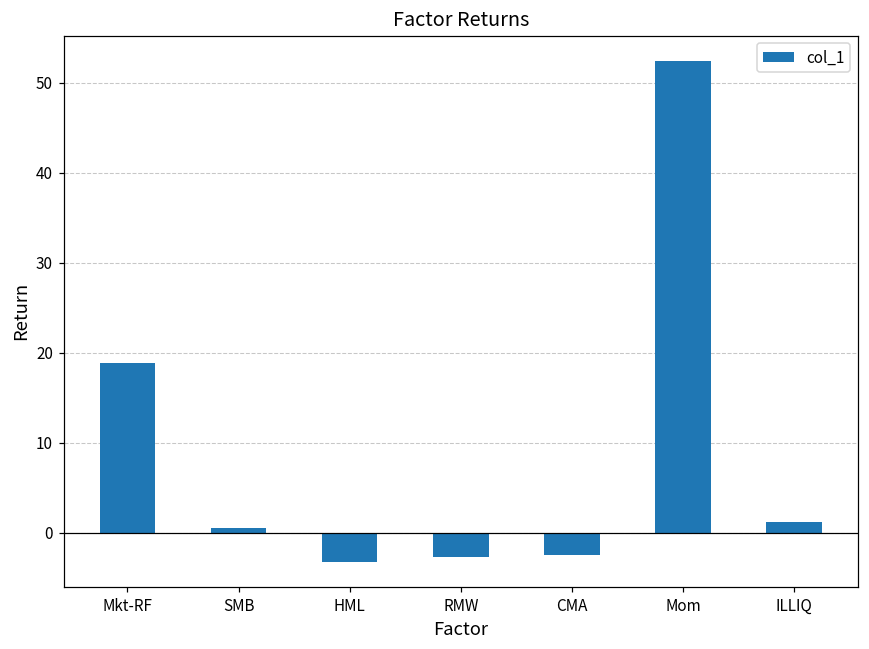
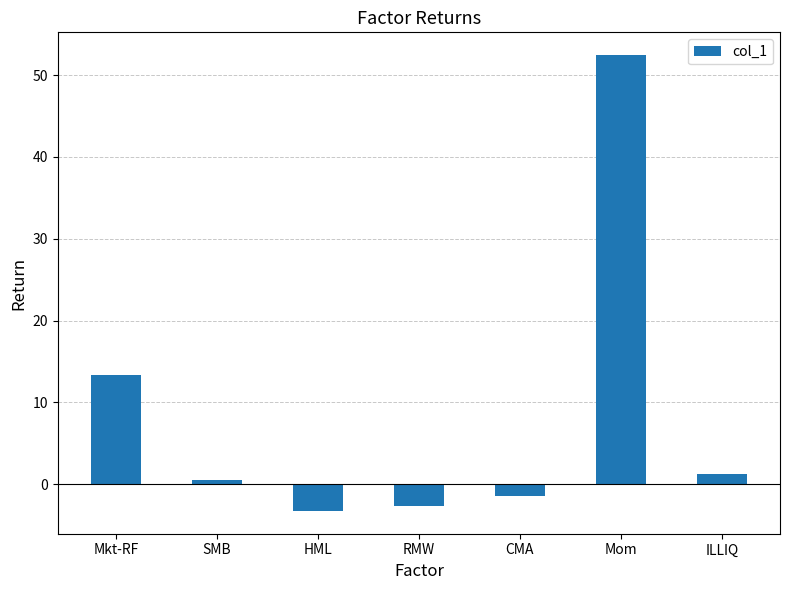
Mkt-RF: 19 -> 13
CMA: -2 -> -1
